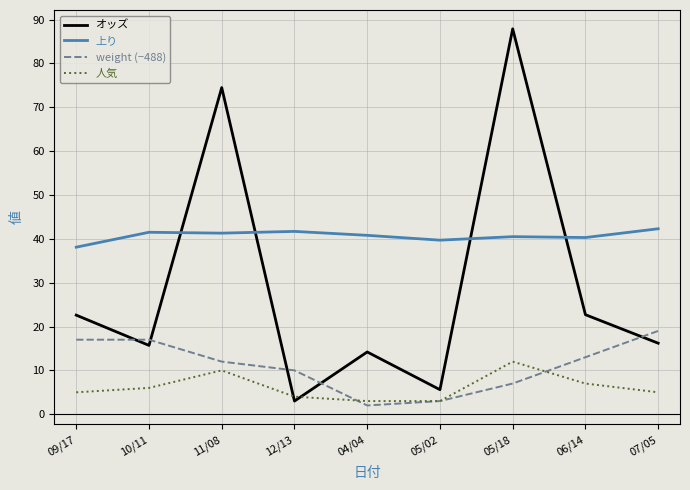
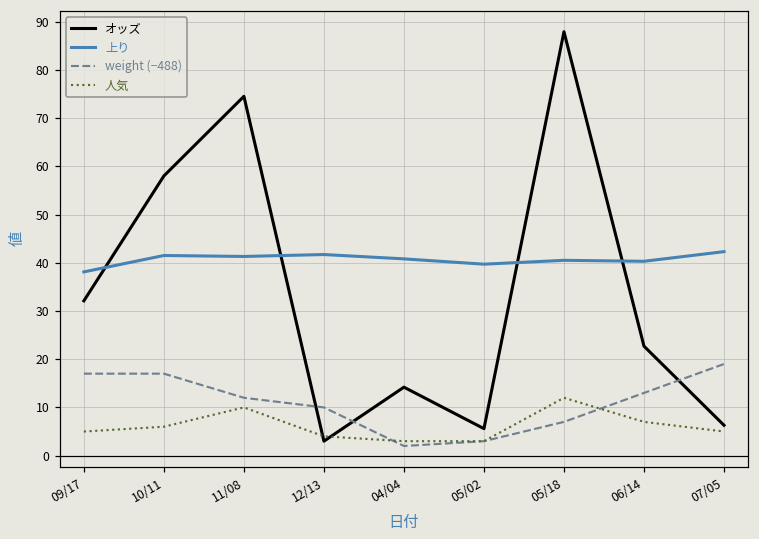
オッズ, 09/17: 23 -> 32
オッズ, 10/11: 16 -> 58
オッズ, 07/05: 16 -> 6
